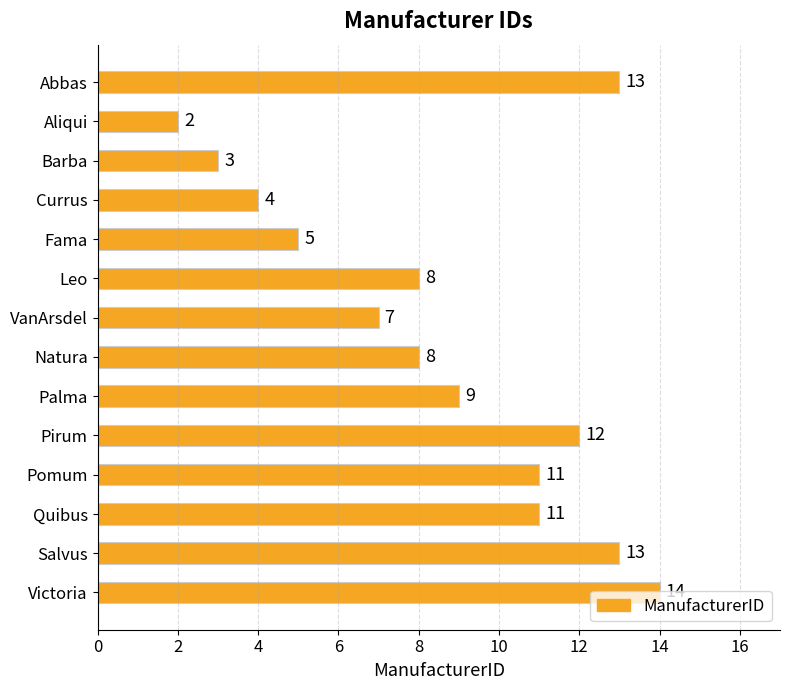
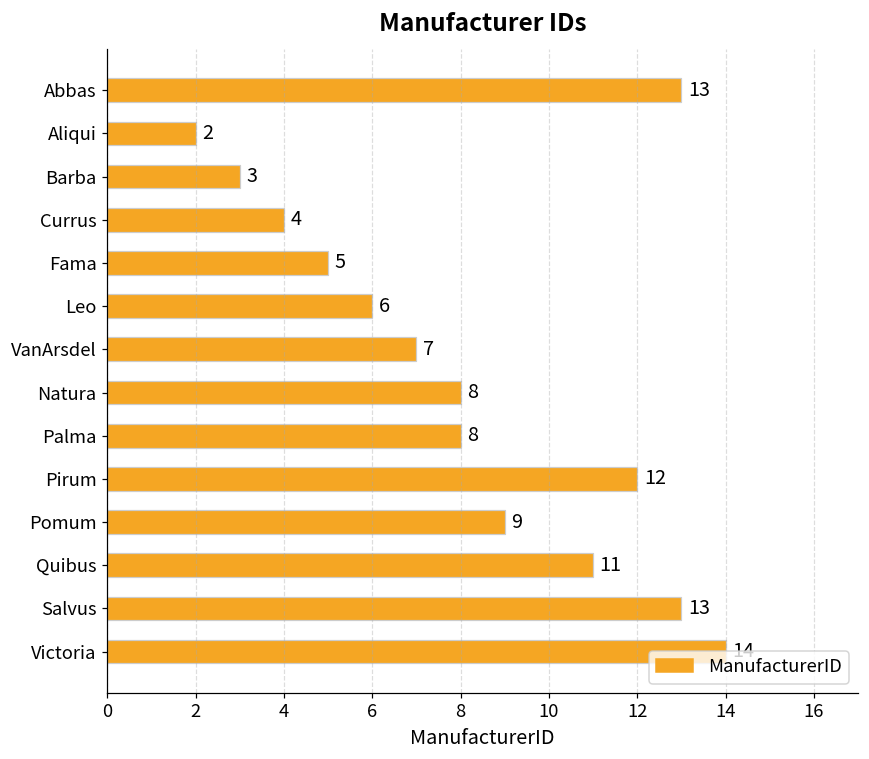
Leo: 8 -> 6
Palma: 9 -> 8
Pomum: 11 -> 9
